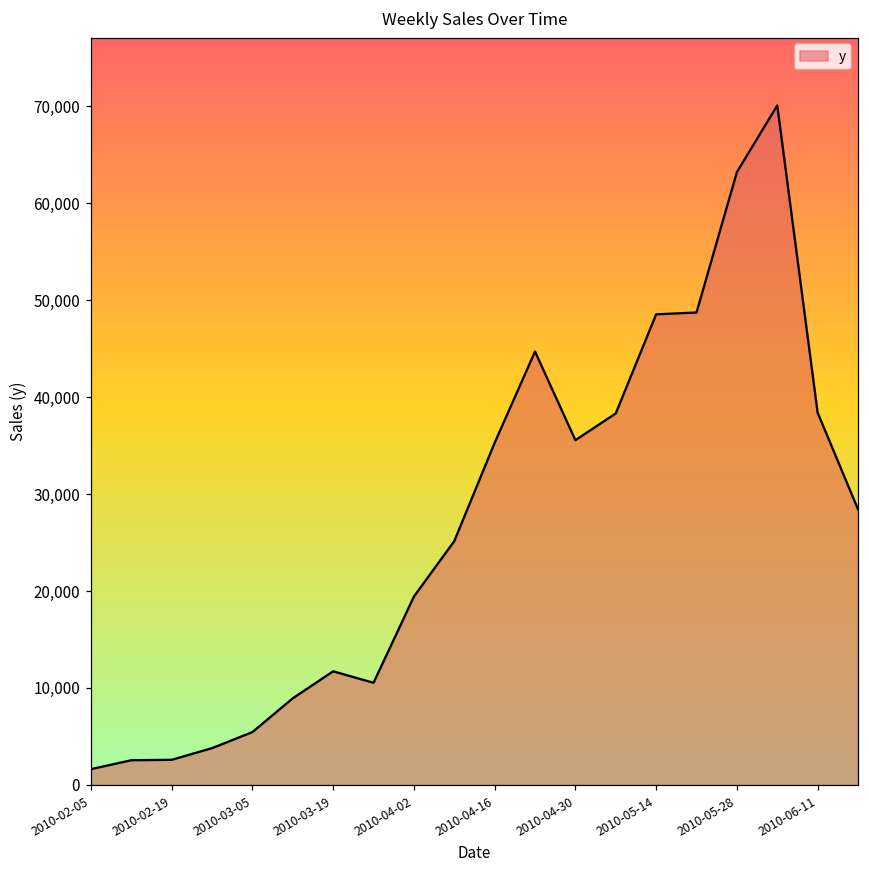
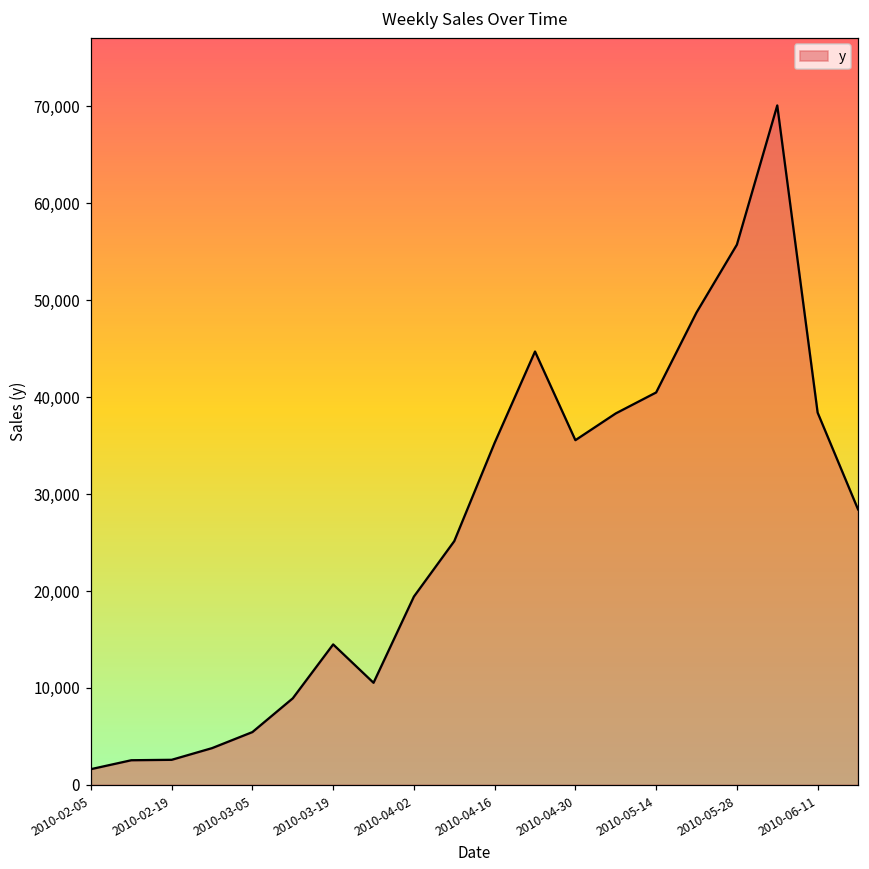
2010-03-19: 12,000 -> 14,000
2010-05-14: 49,000 -> 40,000
2010-05-28: 63,000 -> 56,000
